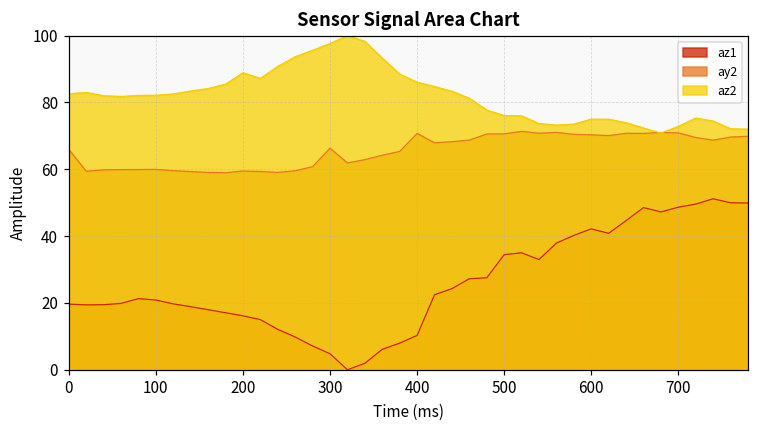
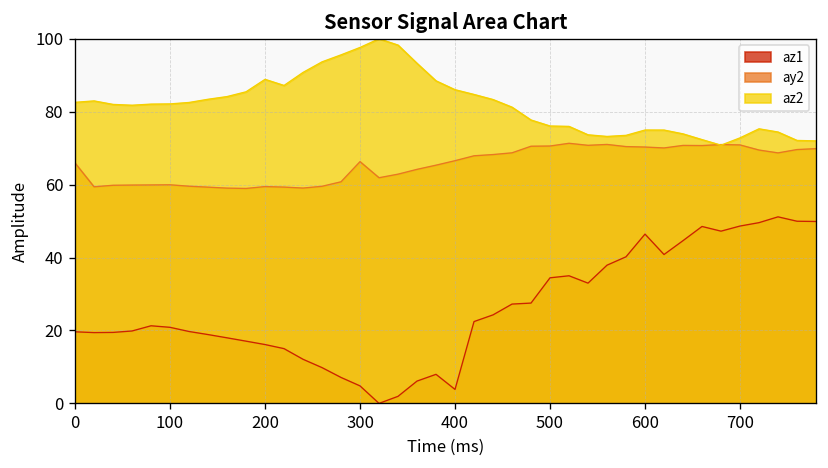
az1, 400: 10 -> 4
ay2, 400: 71 -> 67
az1, 600: 42 -> 46
